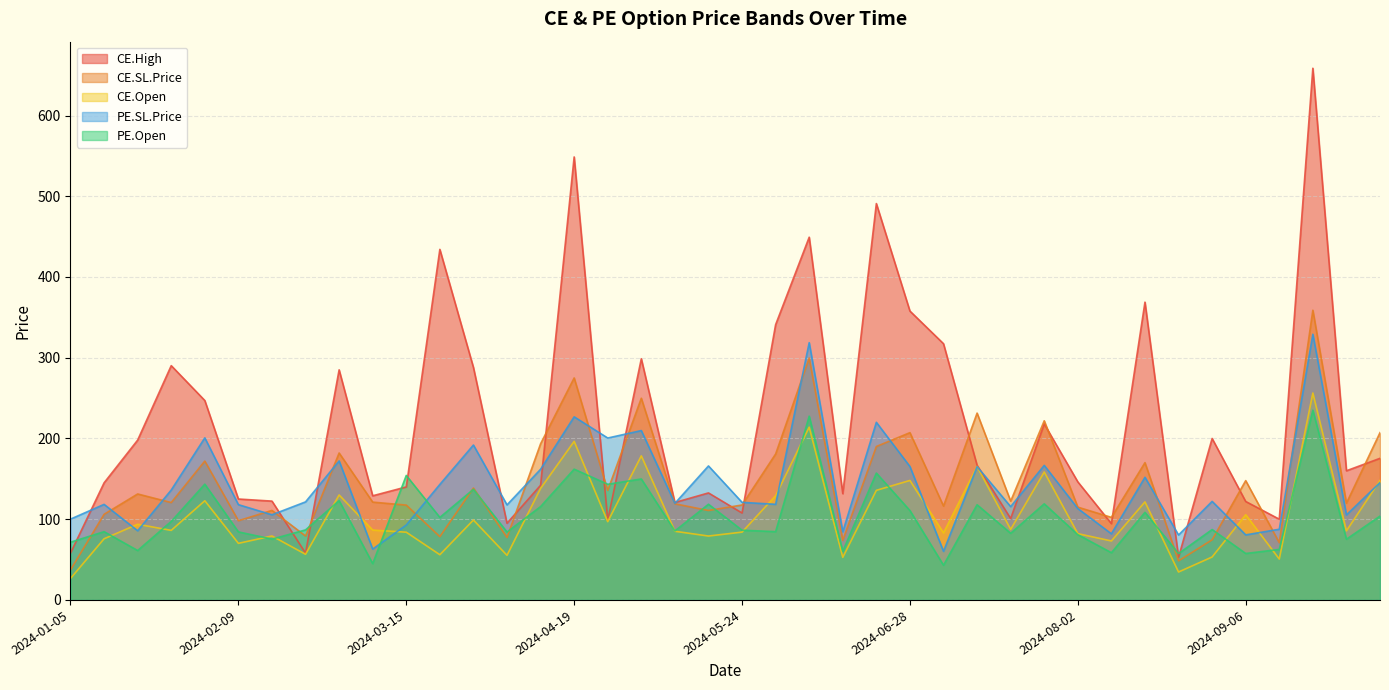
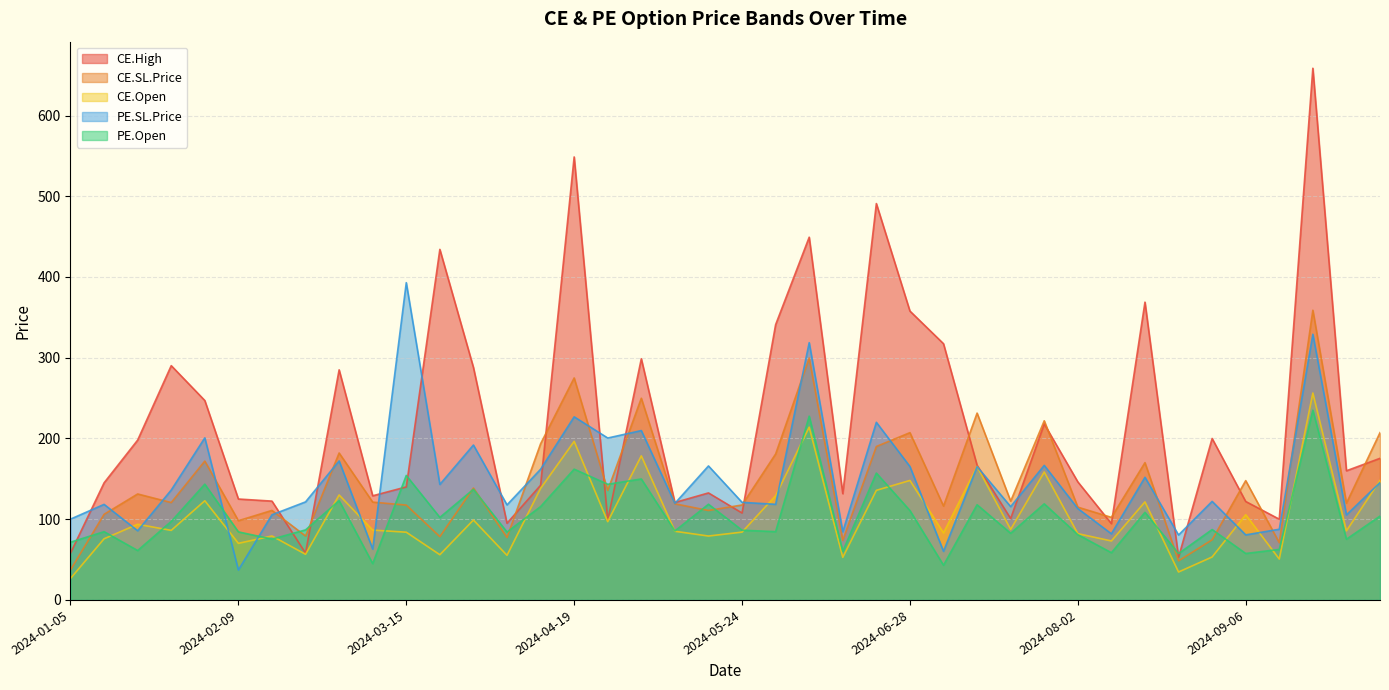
PE.SL.Price, 2024-02-09: 120 -> 40
PE.SL.Price, 2024-03-15: 90 -> 390
